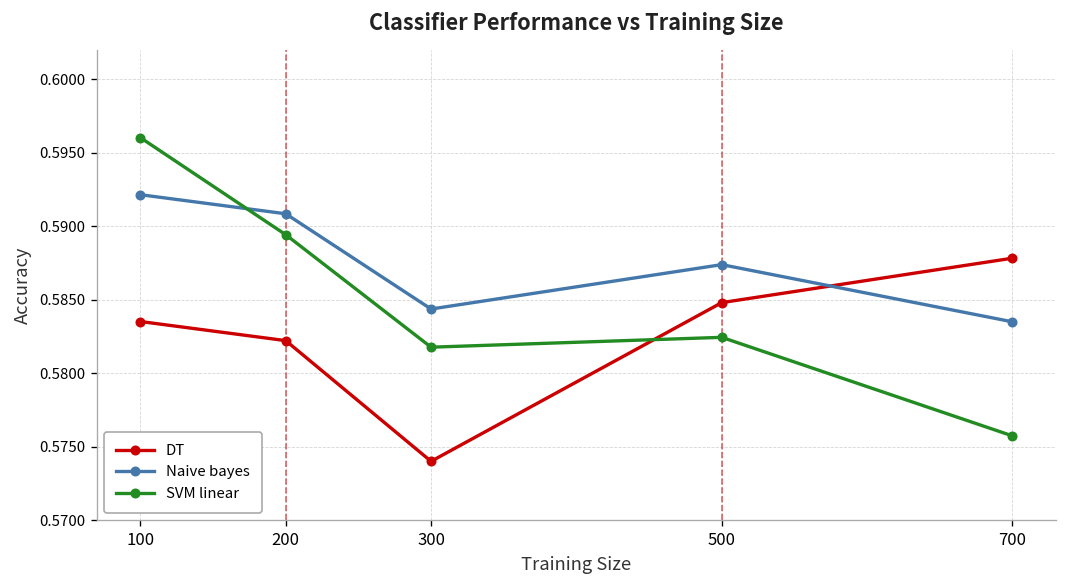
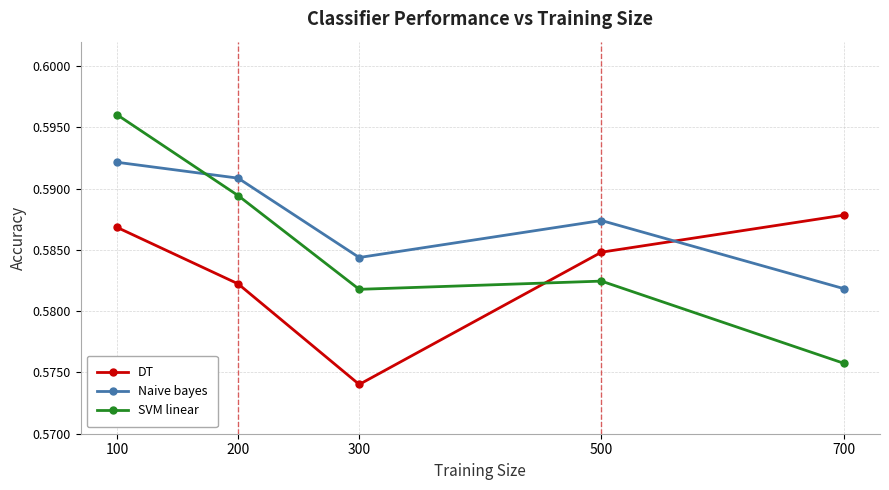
DT, 100: 0.5835 -> 0.5868
Naive bayes, 700: 0.5835 -> 0.5818
